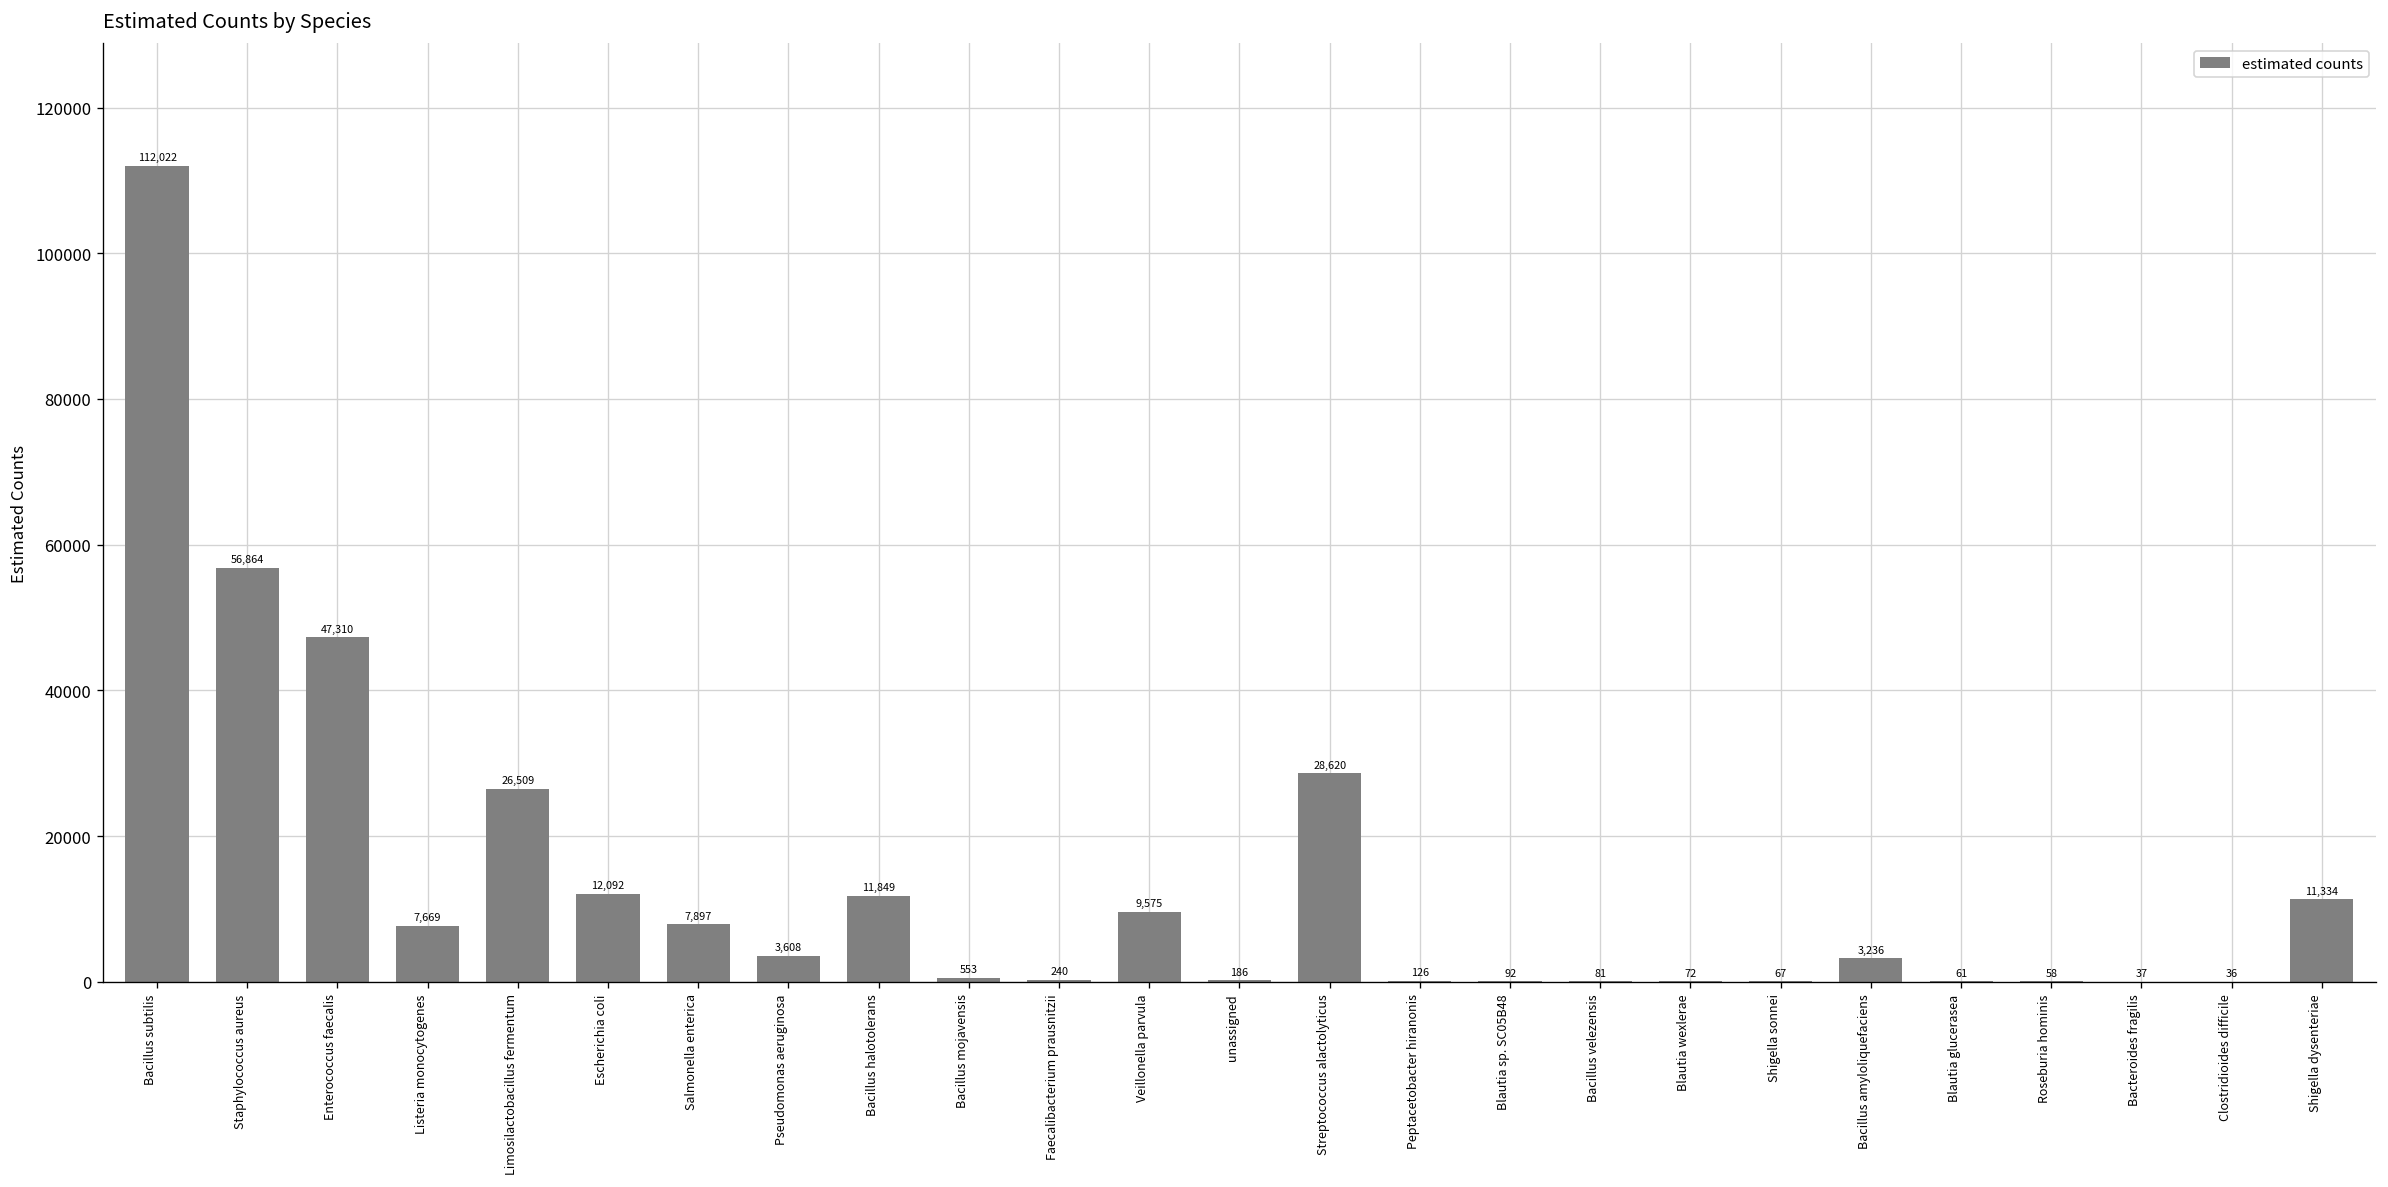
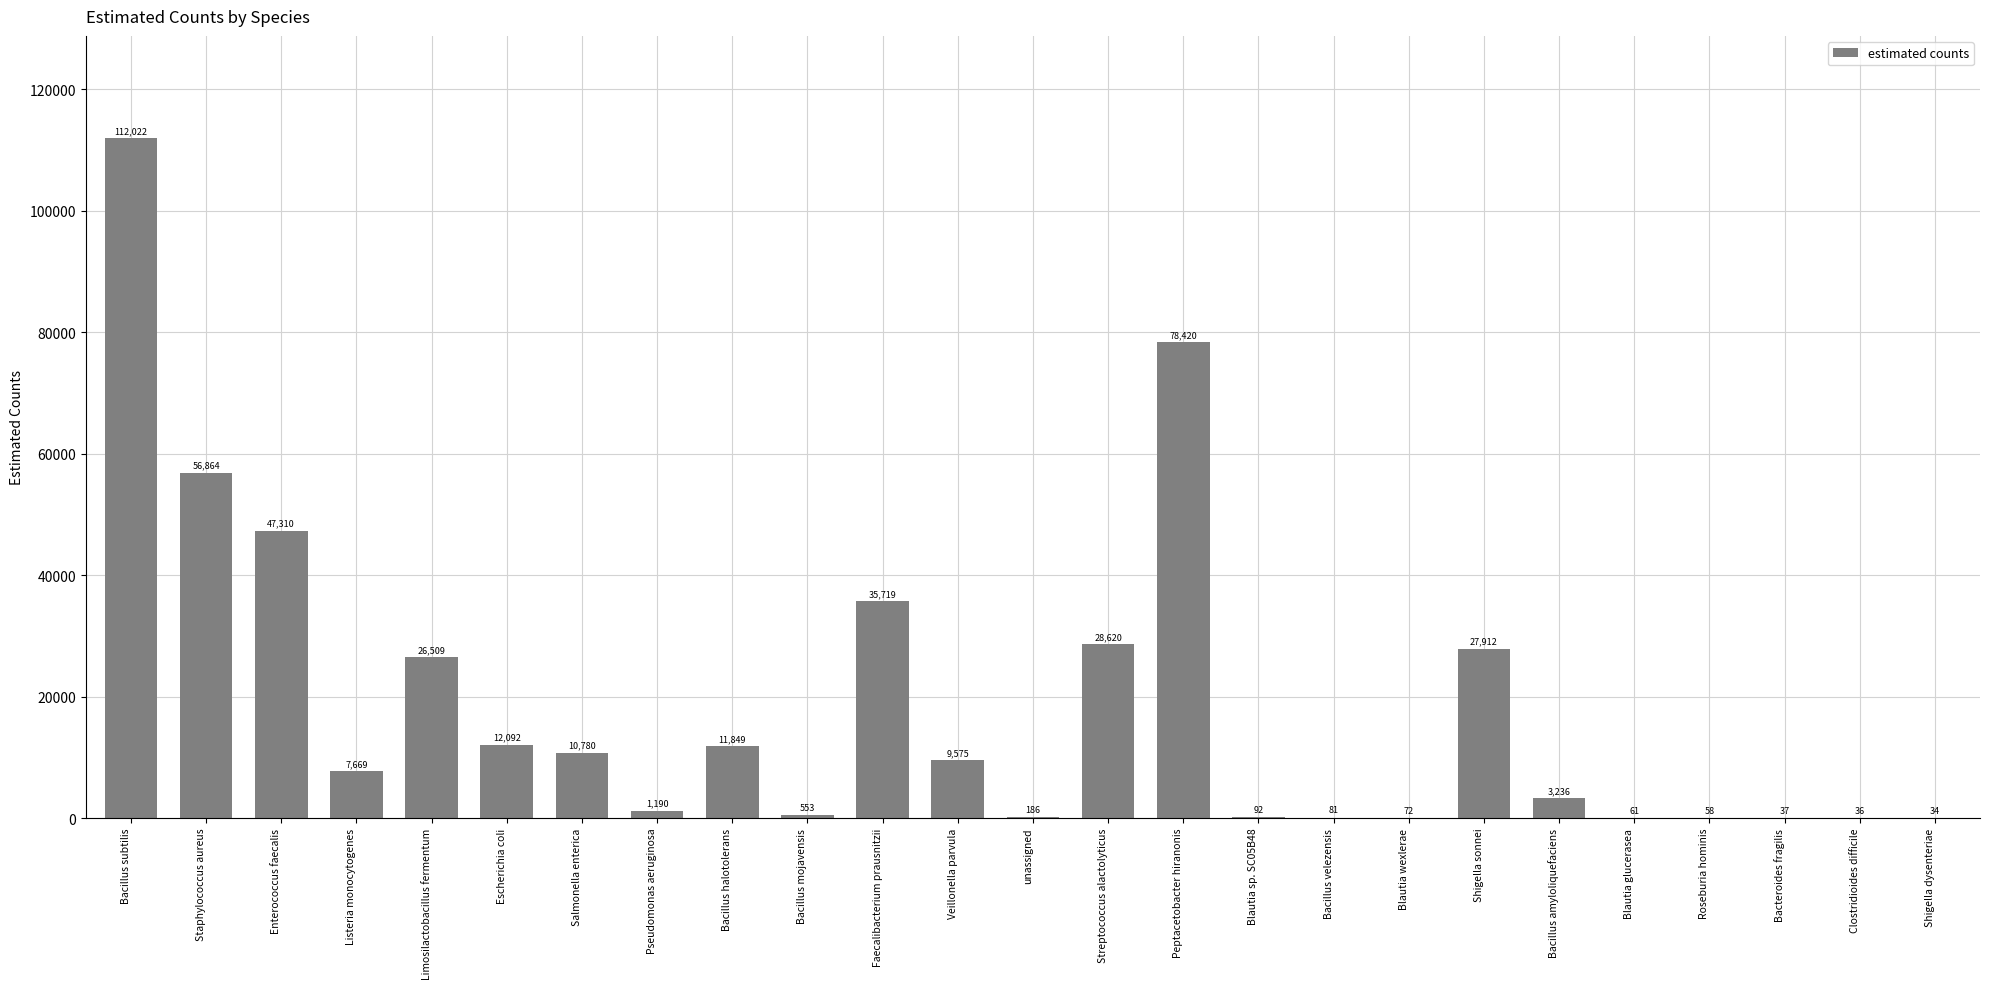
Salmonella enterica: 7,897 -> 10,780
Pseudomonas aeruginosa: 3,608 -> 1,190
Faecalibacterium prausnitzii: 240 -> 35,719
Peptacetobacter hiranonis: 126 -> 78,420
Shigella sonnei: 67 -> 27,912
Shigella dysenteriae: 11,334 -> 34
